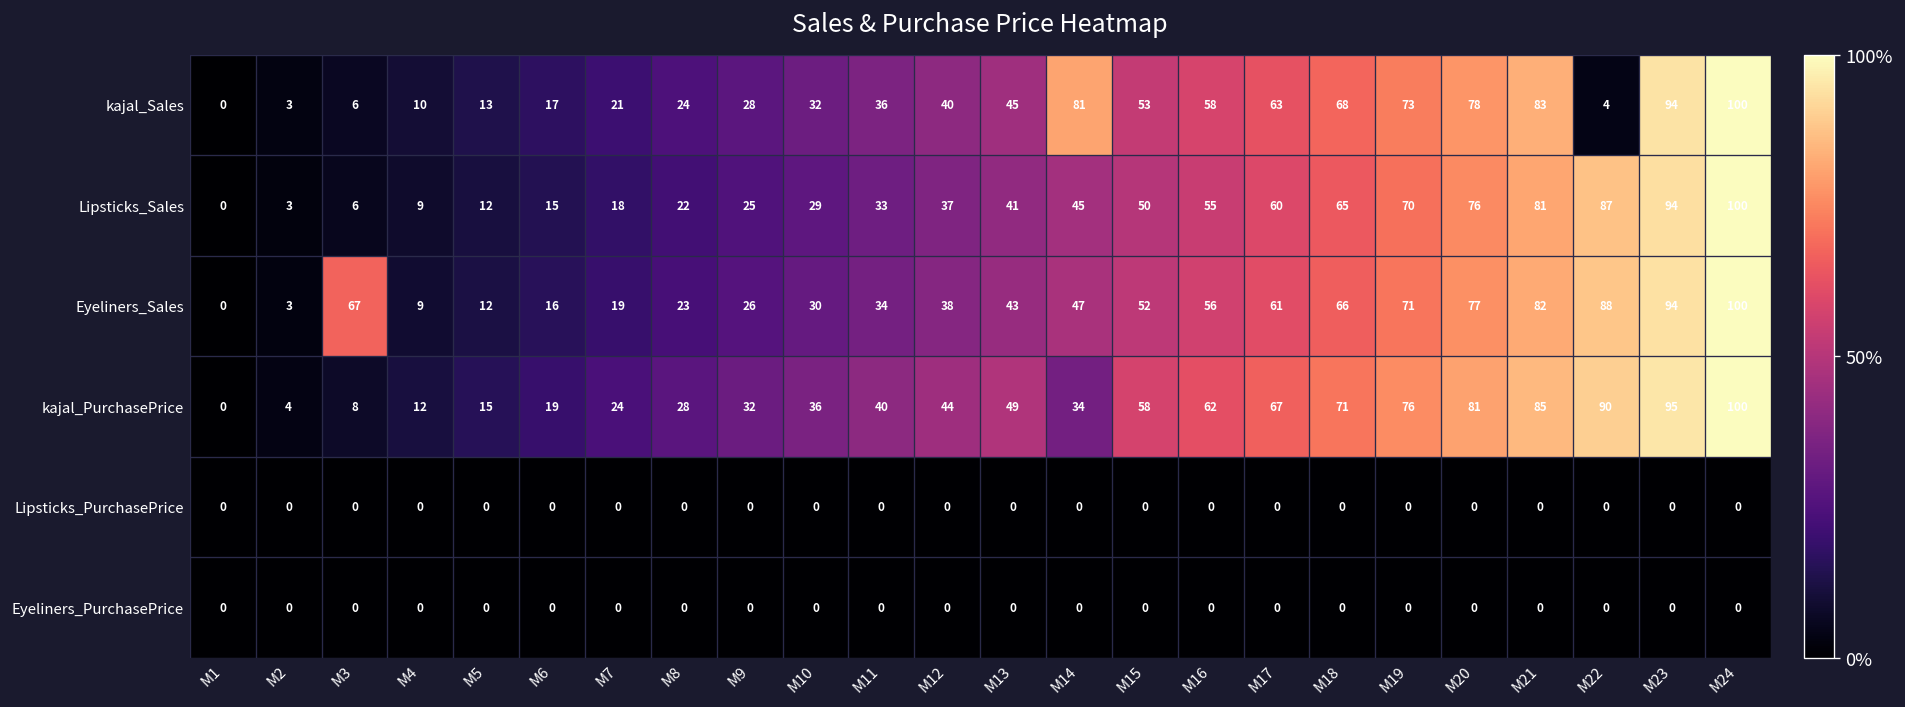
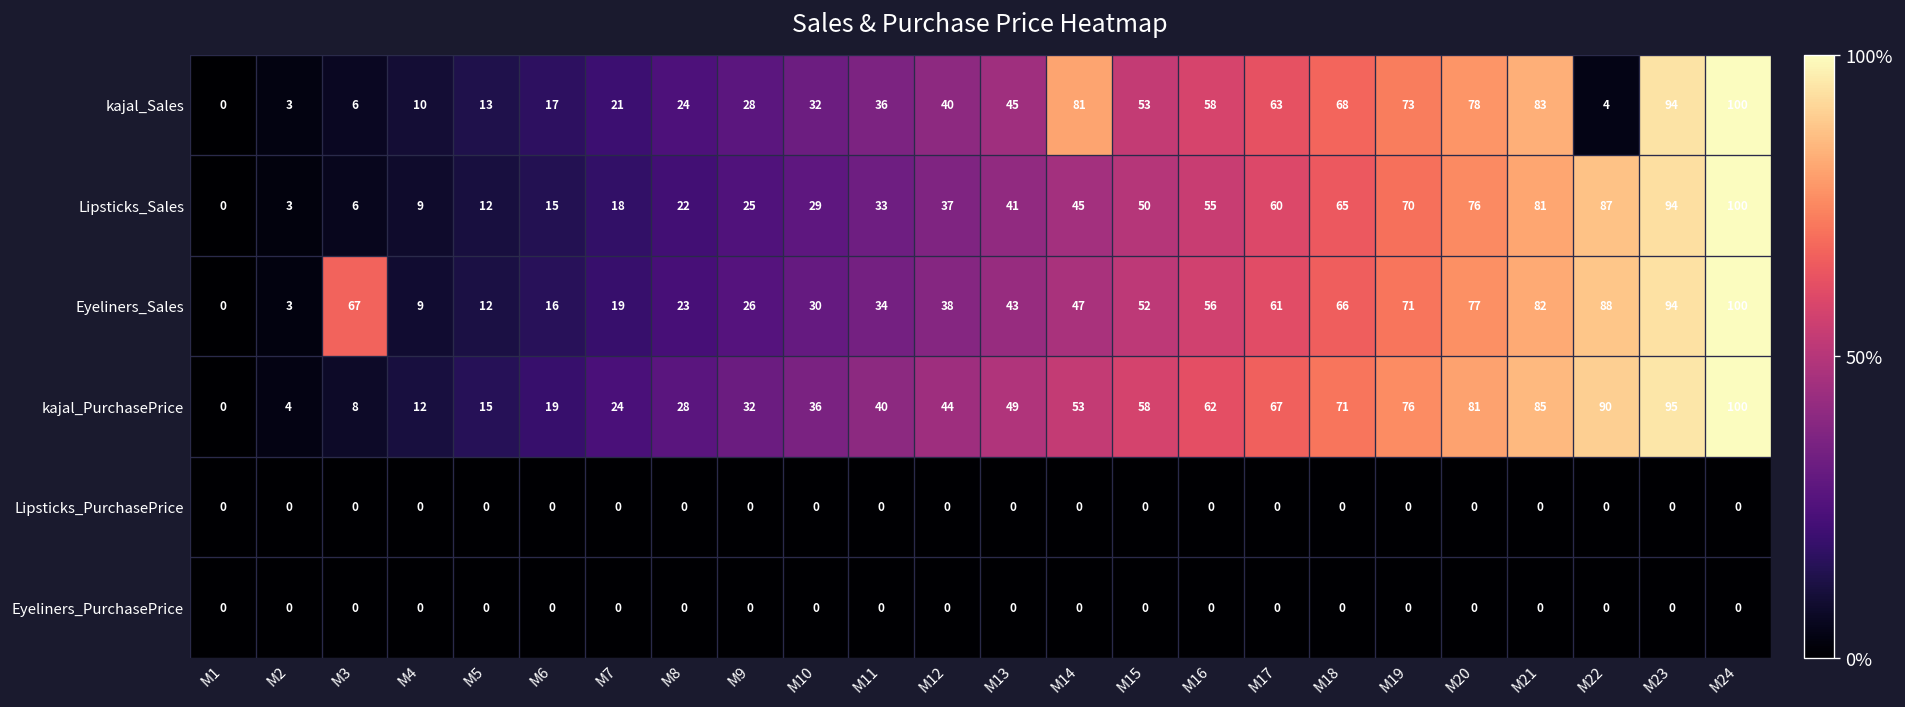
kajal_PurchasePrice, M14: 34 -> 53
